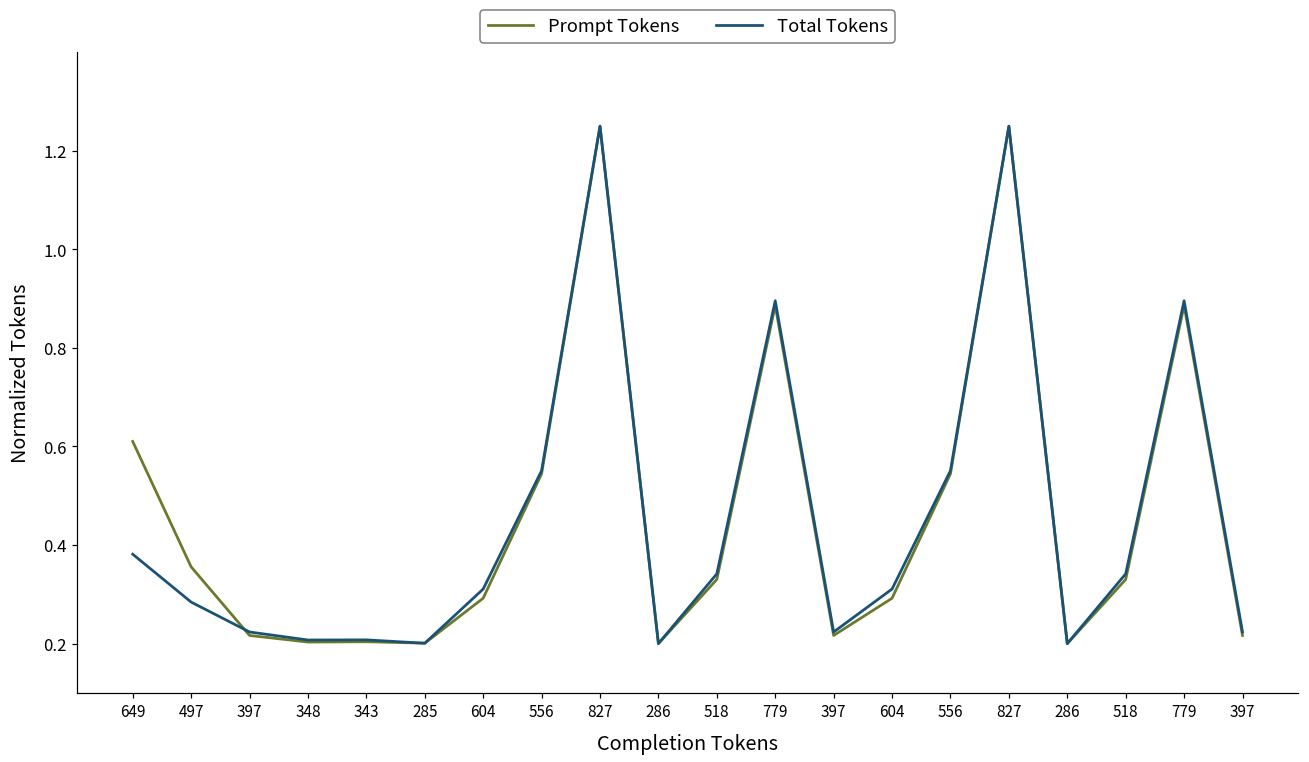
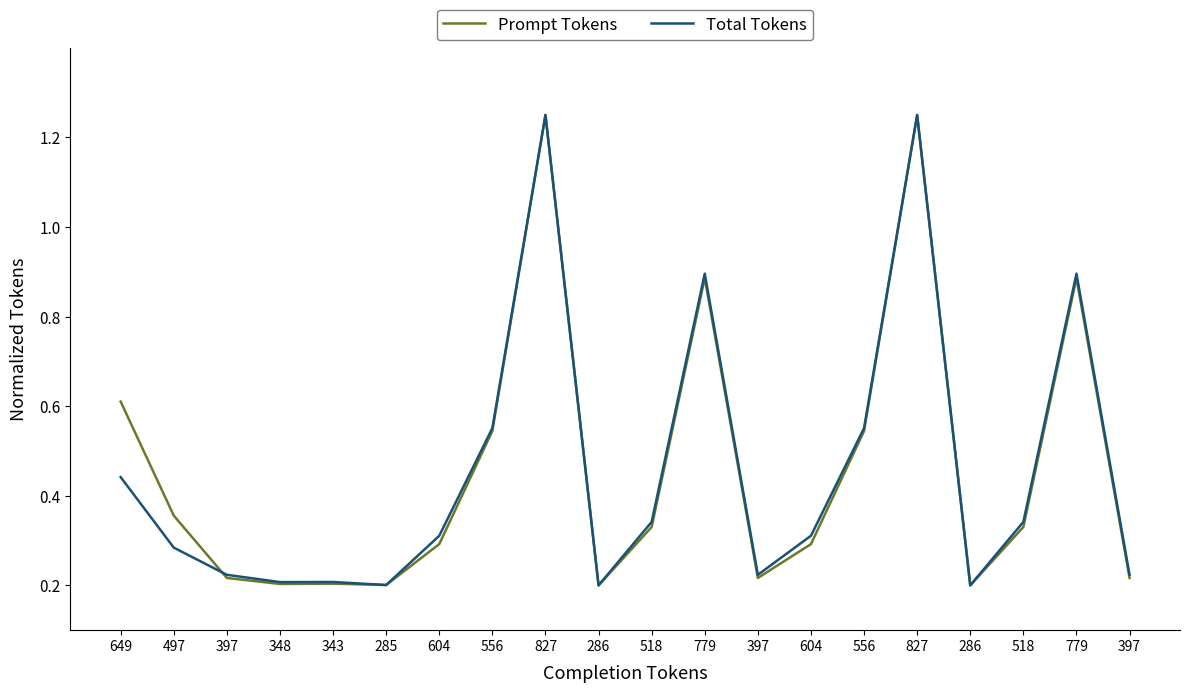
Total Tokens, 649: 0.38 -> 0.44
